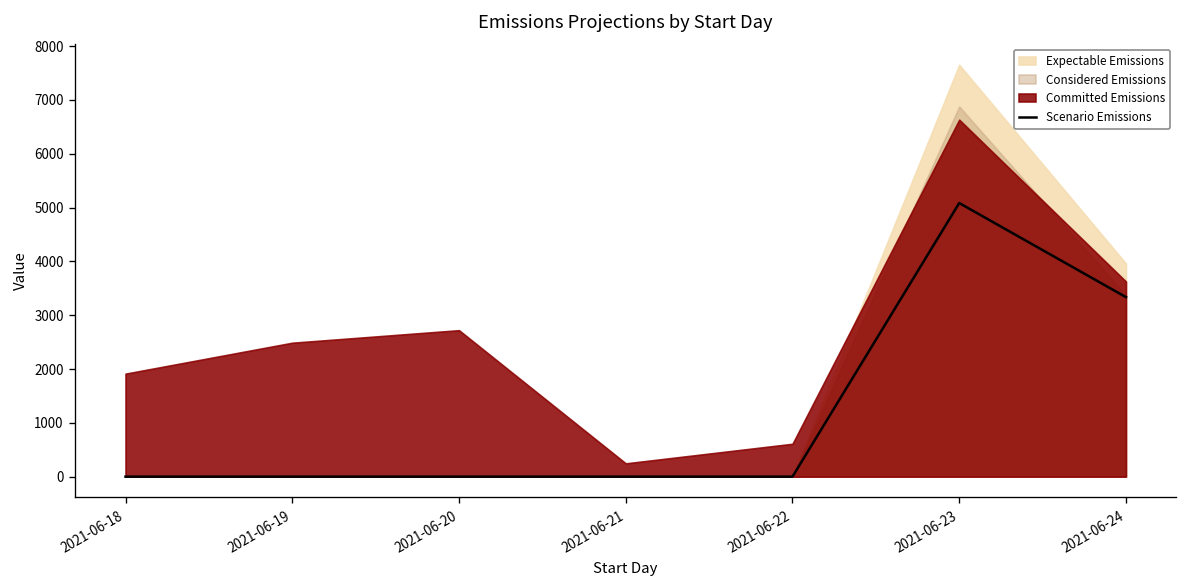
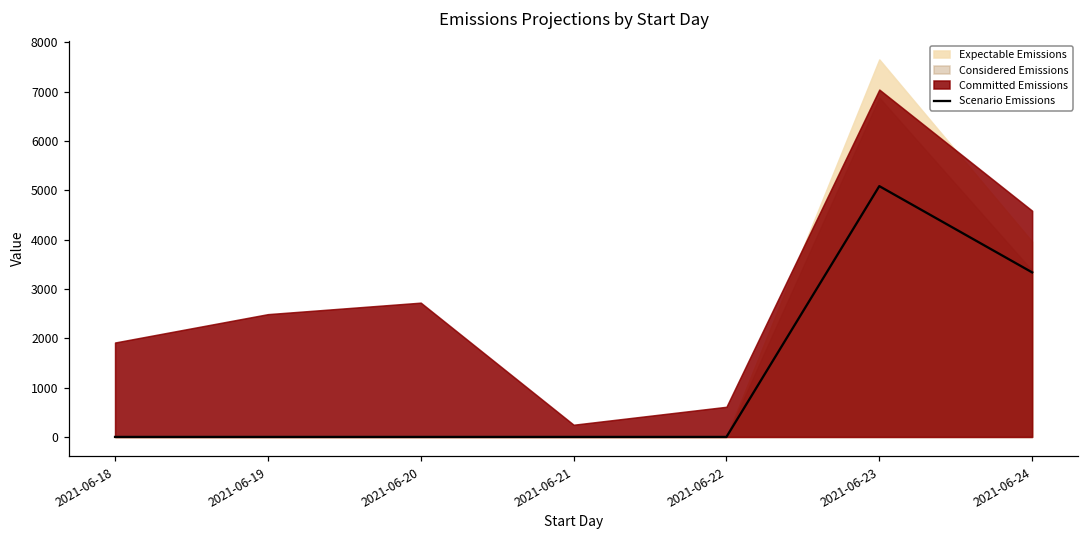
Committed Emissions, 2021-06-23: 6600 -> 7000
Committed Emissions, 2021-06-24: 3600 -> 4600
